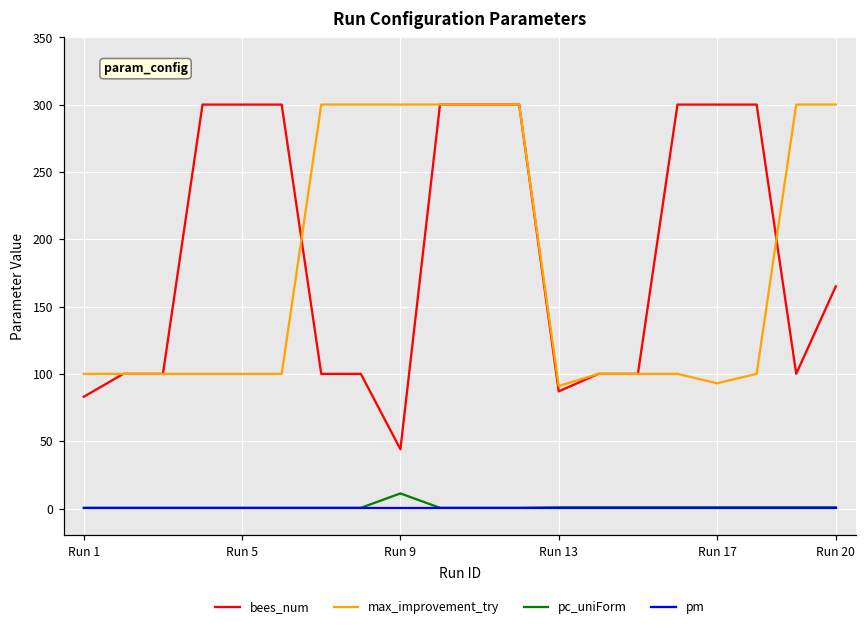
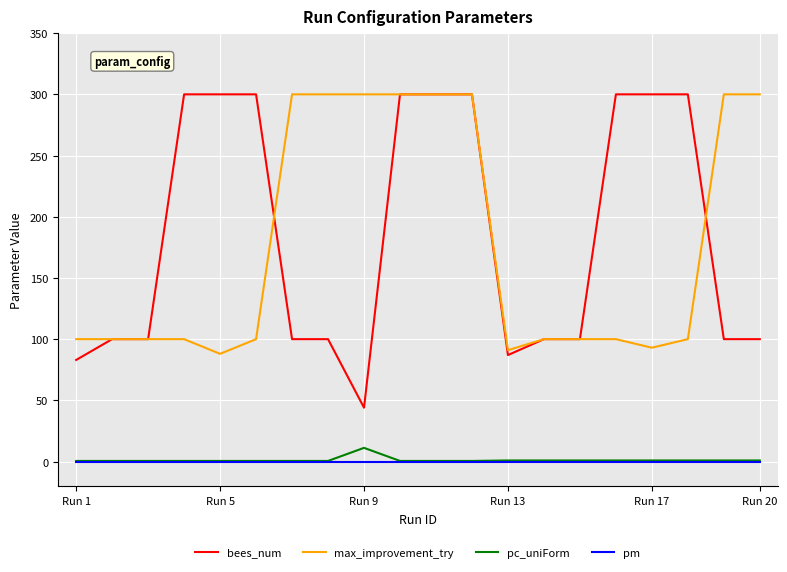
max_improvement_try, Run 5: 100 -> 88
bees_num, Run 20: 165 -> 100
